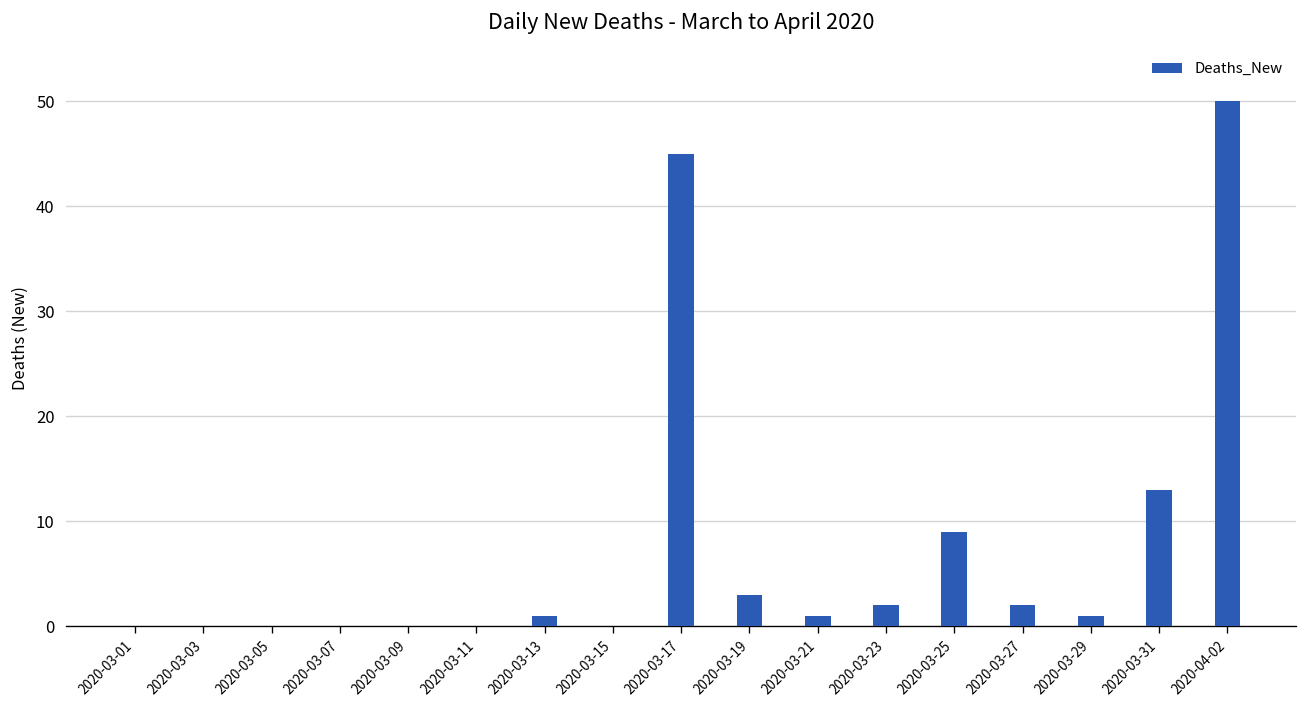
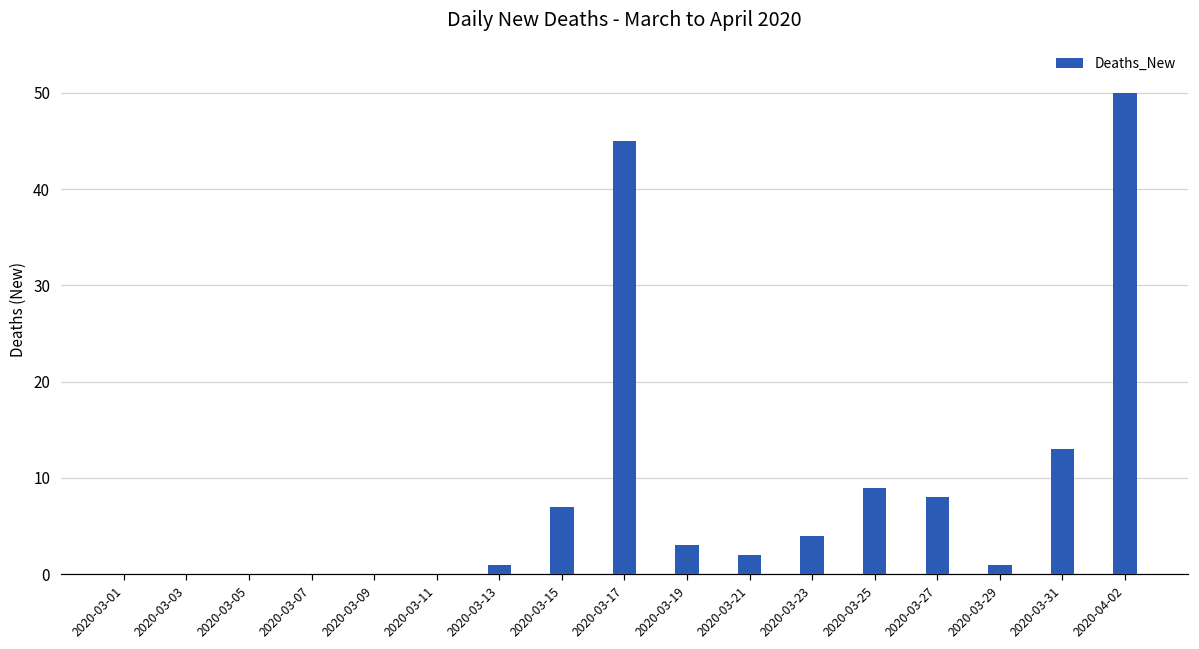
2020-03-15: 0 -> 7
2020-03-21: 1 -> 2
2020-03-23: 2 -> 4
2020-03-27: 2 -> 8
